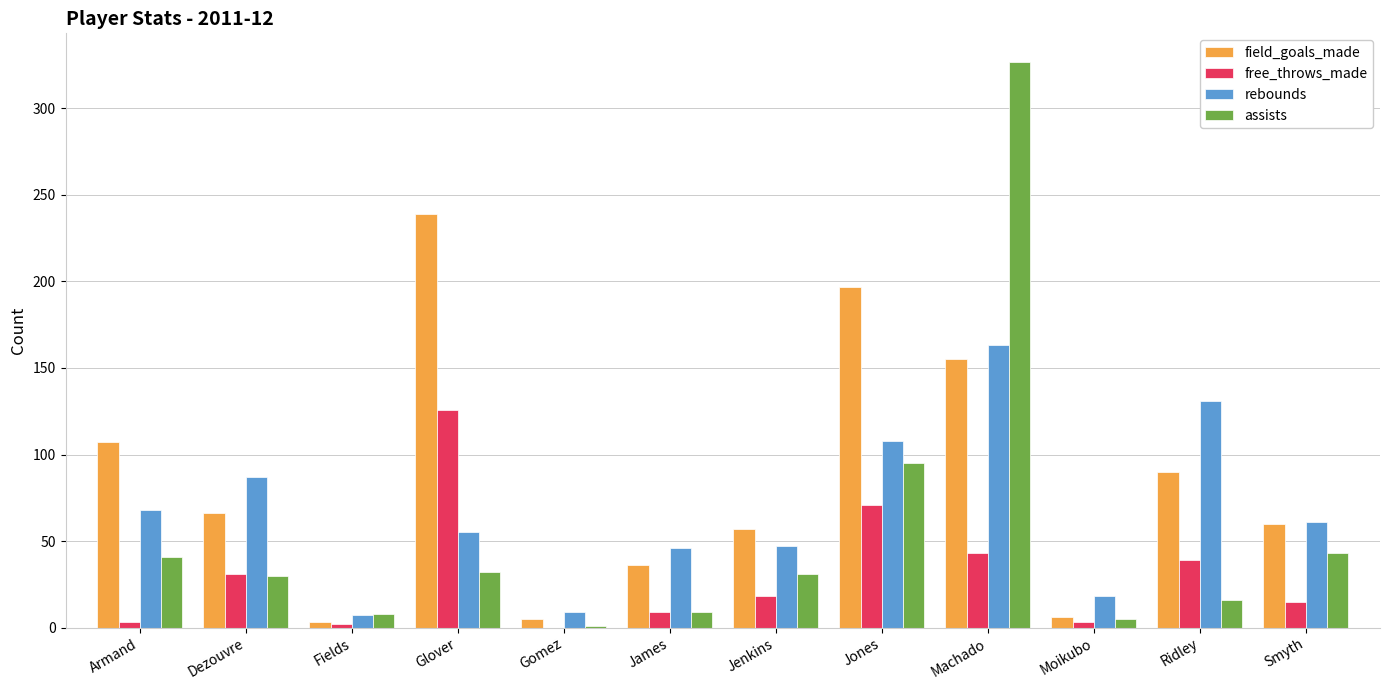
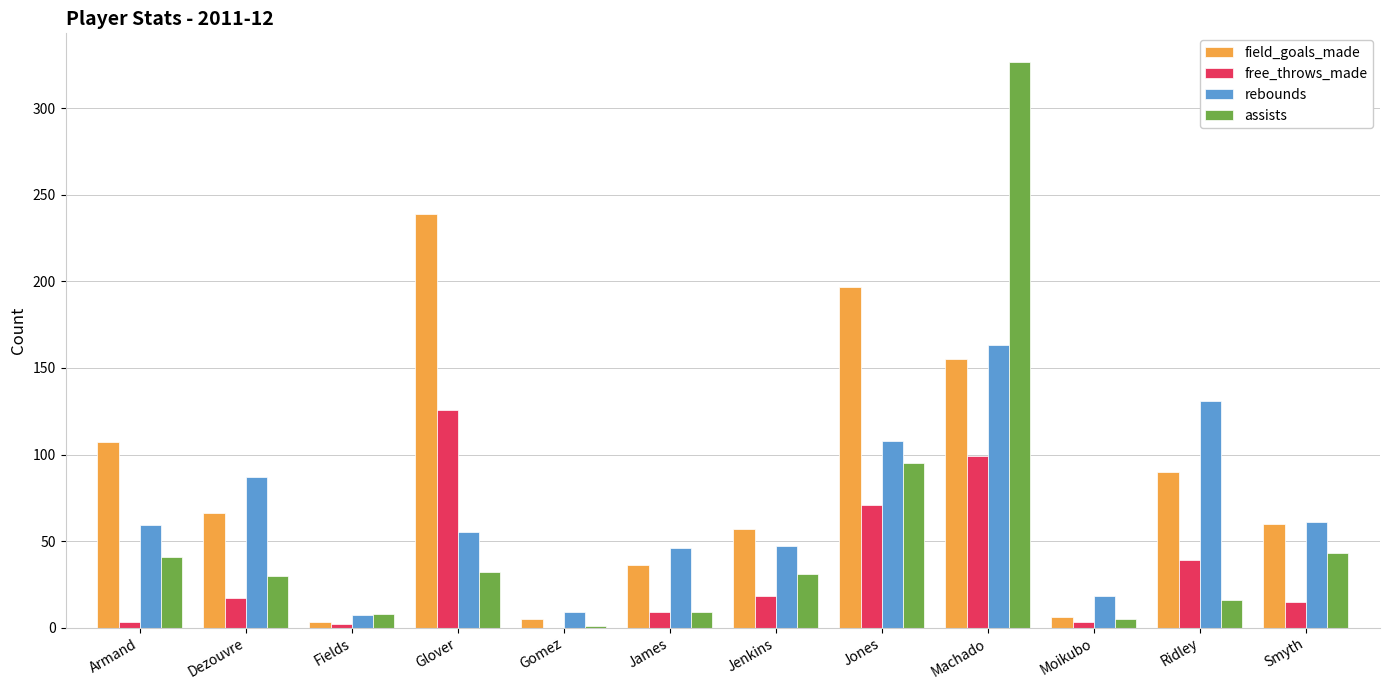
rebounds, Armand: 68 -> 59
free_throws_made, Dezouvre: 31 -> 17
free_throws_made, Machado: 43 -> 99
